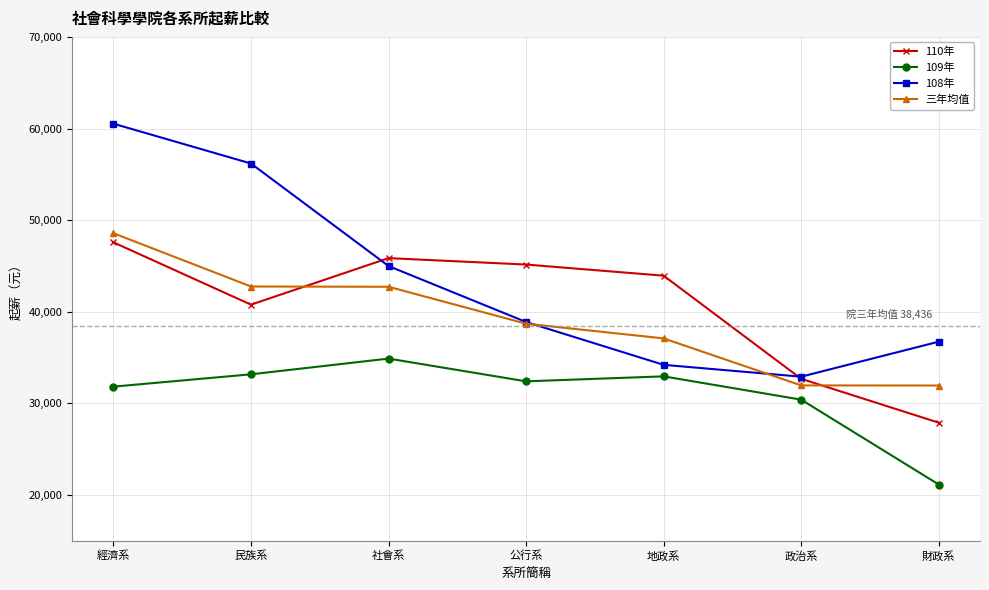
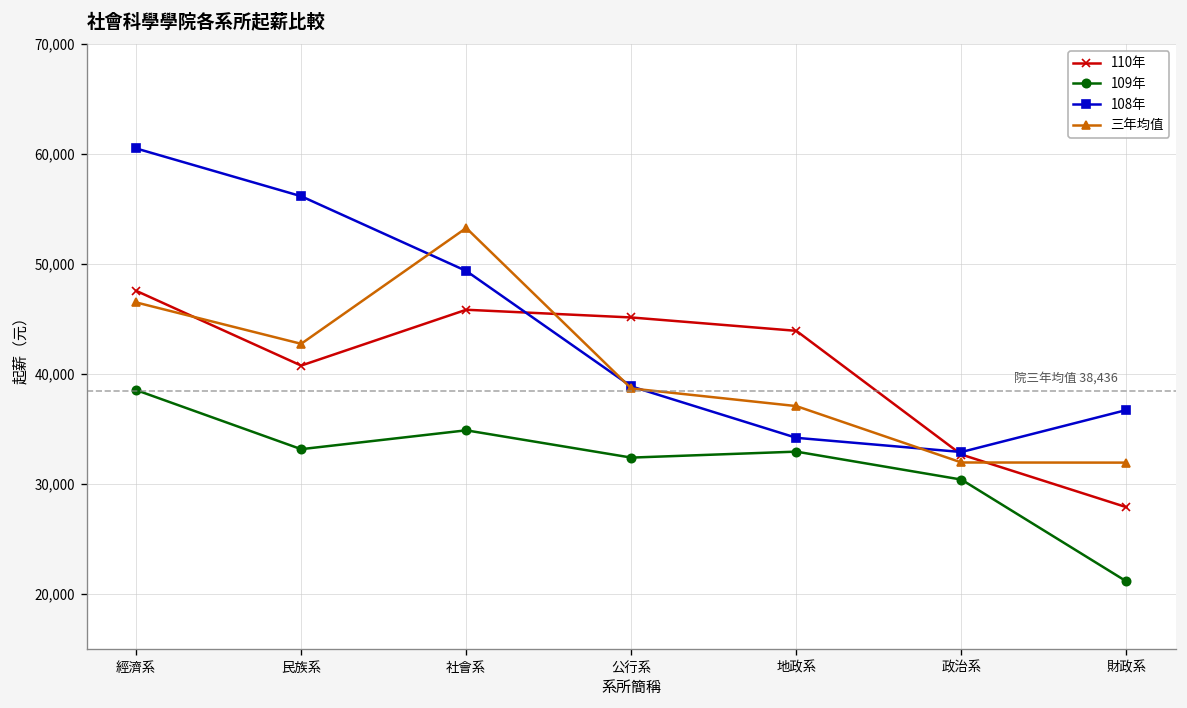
109年, 經濟系: 32,000 -> 39,000
三年均值, 經濟系: 49,000 -> 47,000
108年, 社會系: 45,000 -> 49,000
三年均值, 社會系: 43,000 -> 53,000
